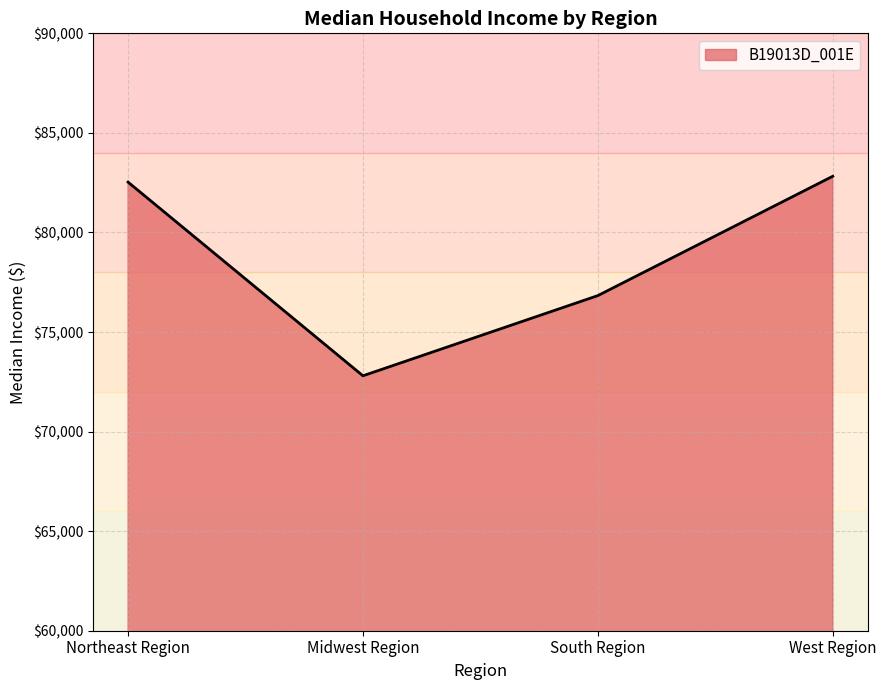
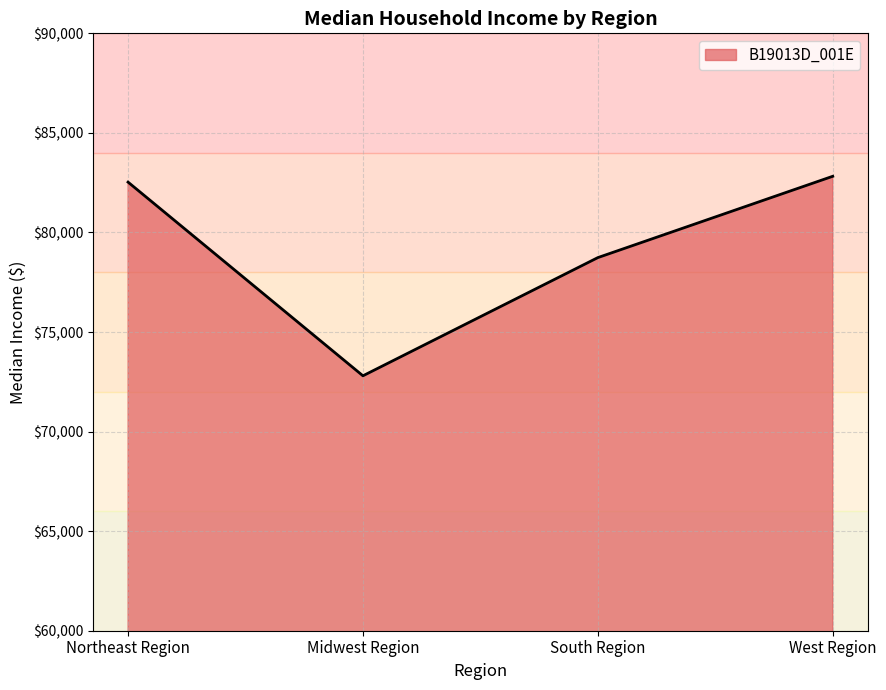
South Region: $76,800 -> $78,700
